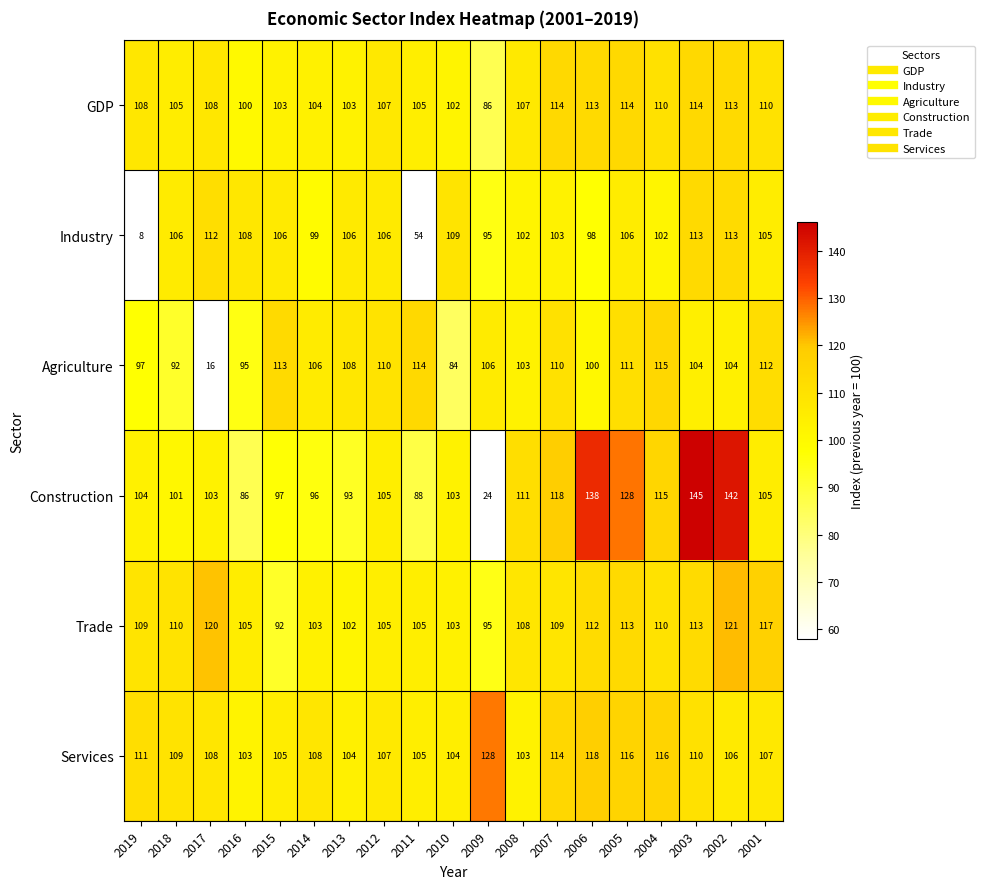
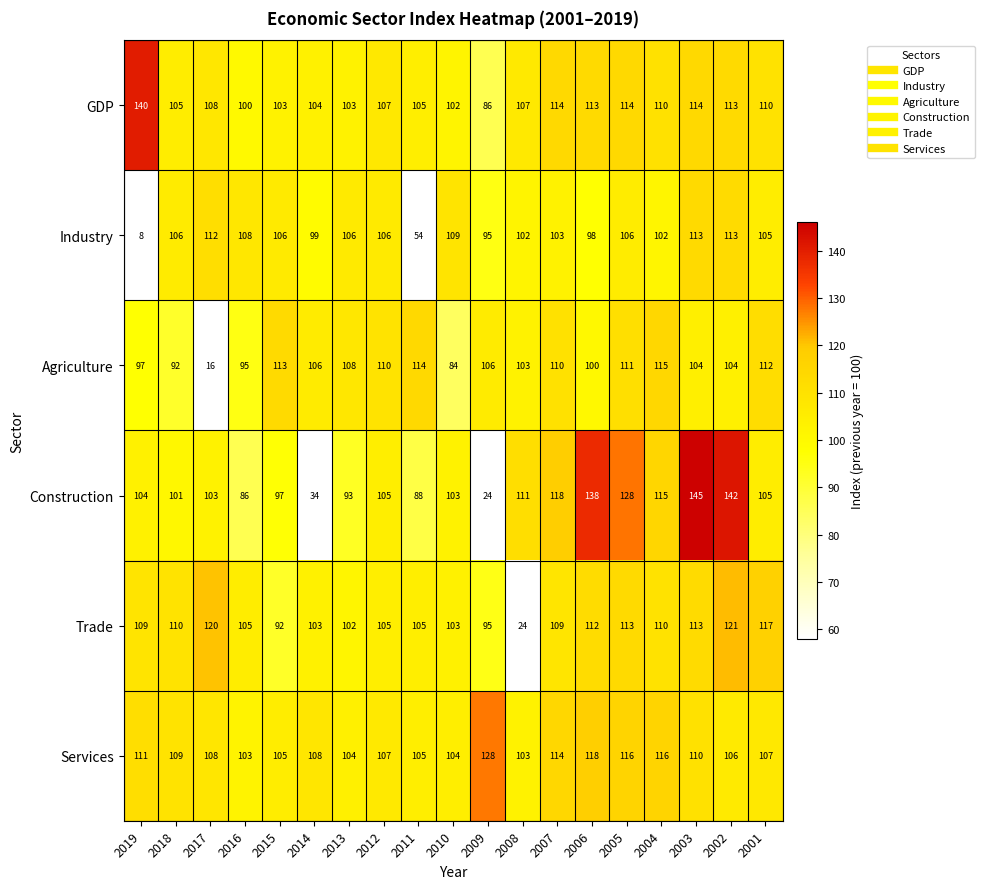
GDP, 2019: 108 -> 140
Construction, 2014: 96 -> 34
Trade, 2008: 108 -> 24
